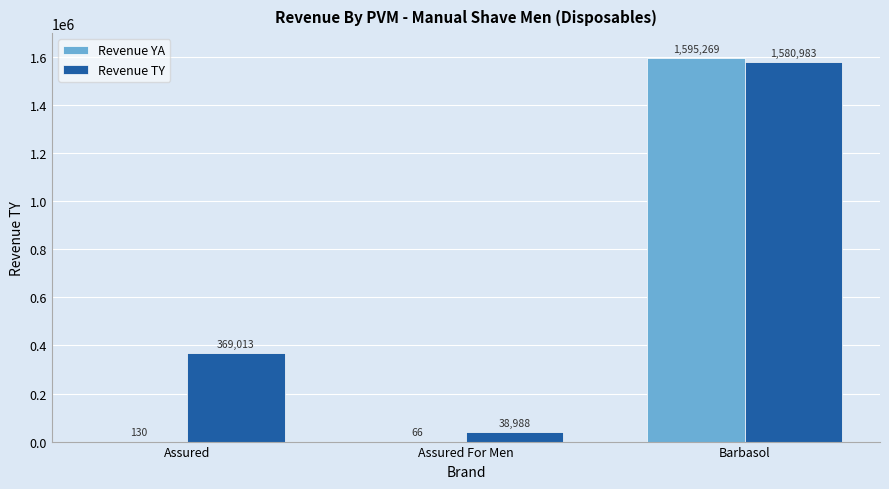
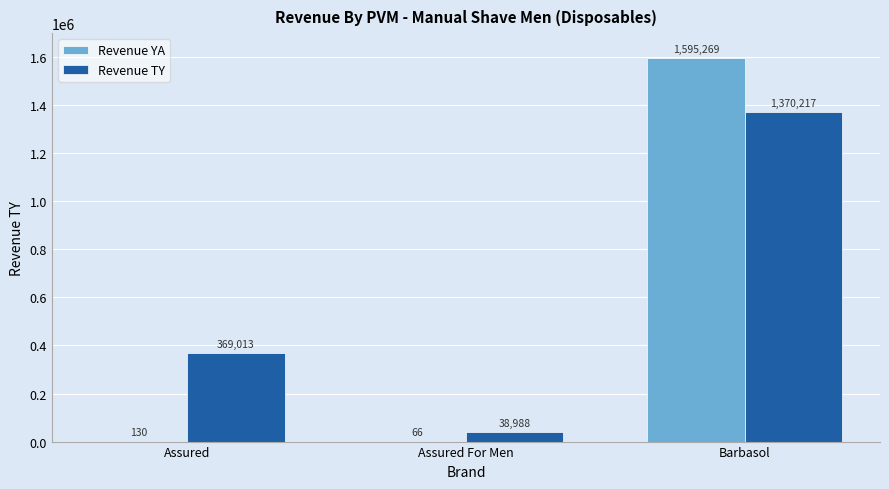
Revenue TY, Barbasol: 1,580,983 -> 1,370,217
